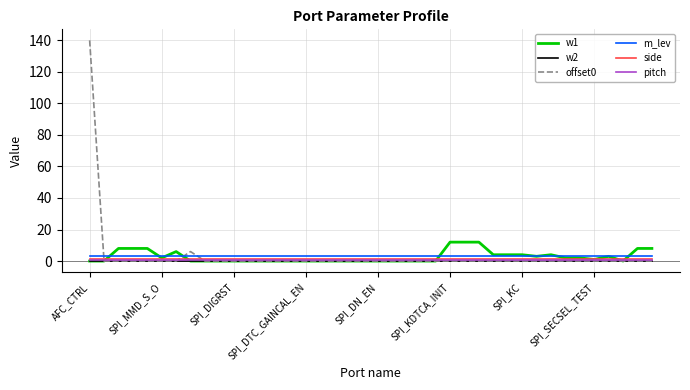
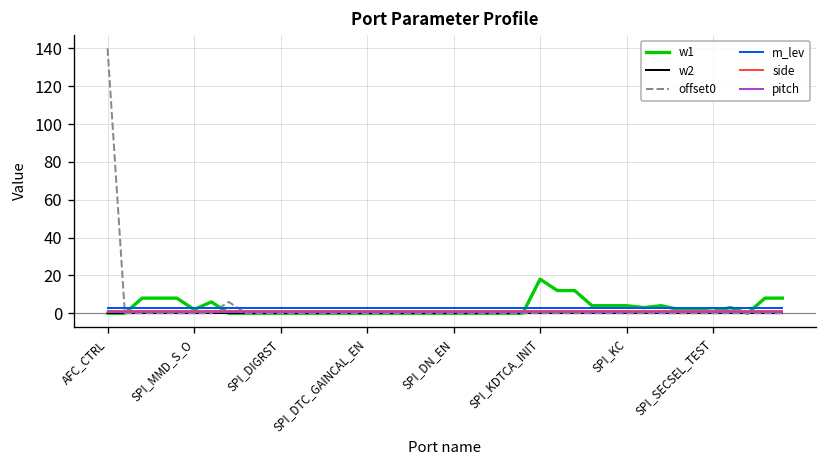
w1, SPI_KDTCA_INIT: 12 -> 18
